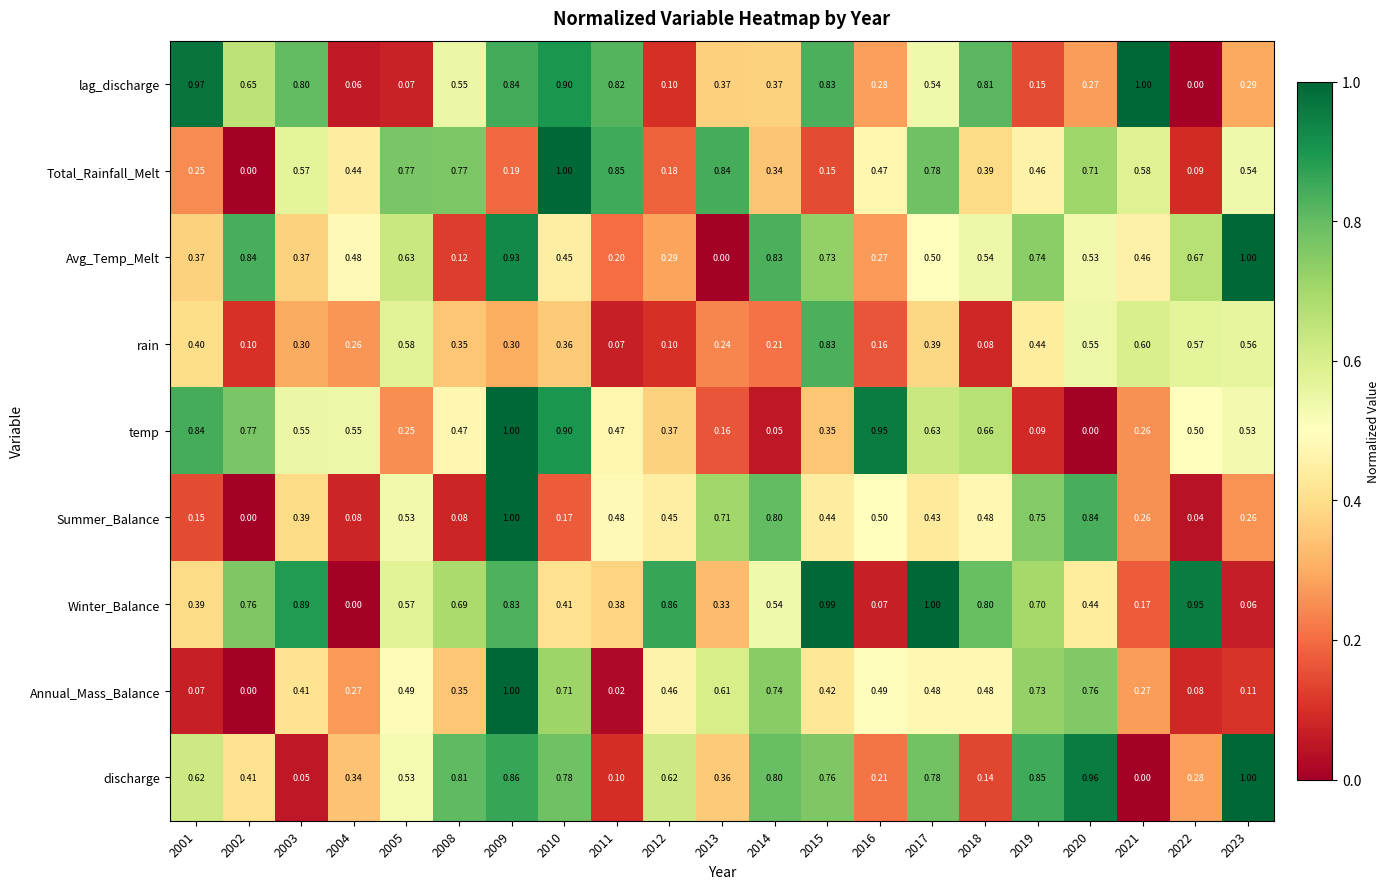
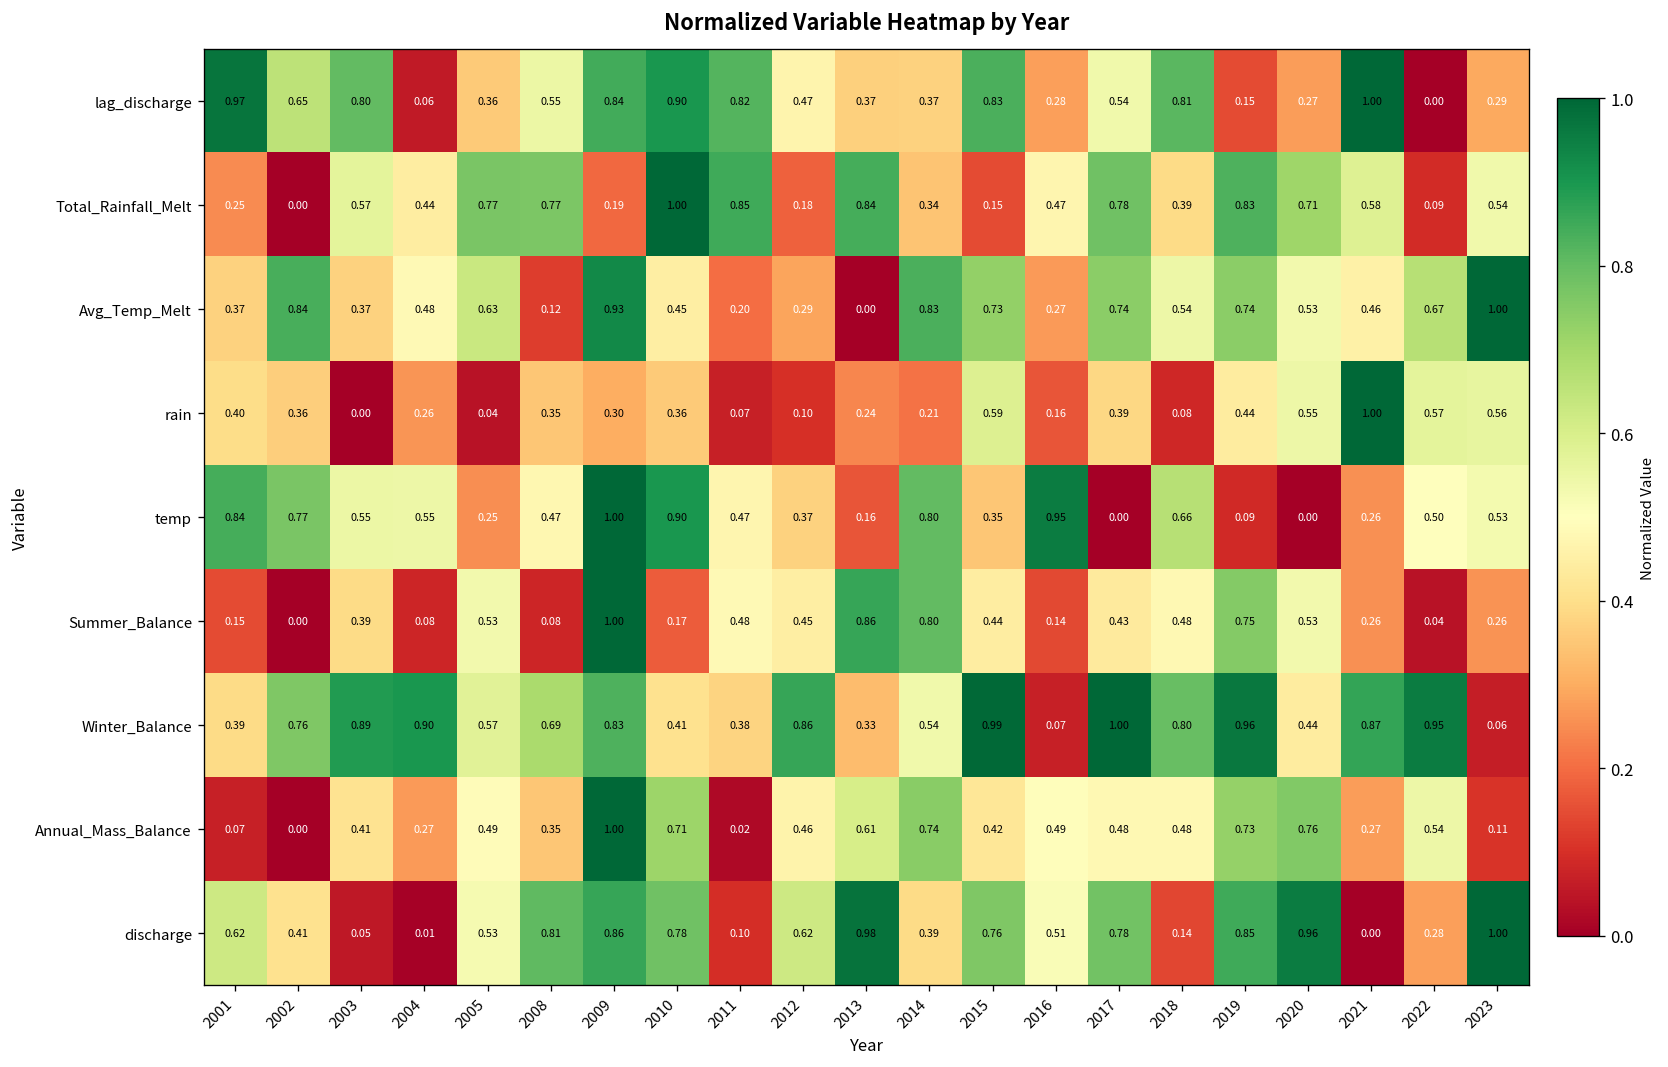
lag_discharge, 2005: 0.07 -> 0.36
lag_discharge, 2012: 0.10 -> 0.47
Total_Rainfall_Melt, 2019: 0.46 -> 0.83
Avg_Temp_Melt, 2017: 0.50 -> 0.74
rain, 2002: 0.10 -> 0.36
rain, 2003: 0.30 -> 0.00
rain, 2005: 0.58 -> 0.04
rain, 2015: 0.83 -> 0.59
rain, 2021: 0.60 -> 1.00
temp, 2014: 0.05 -> 0.80
temp, 2017: 0.63 -> 0.00
Summer_Balance, 2013: 0.71 -> 0.86
Summer_Balance, 2016: 0.50 -> 0.14
Summer_Balance, 2020: 0.84 -> 0.53
Winter_Balance, 2004: 0.00 -> 0.90
Winter_Balance, 2019: 0.70 -> 0.96
Winter_Balance, 2021: 0.17 -> 0.87
Annual_Mass_Balance, 2022: 0.08 -> 0.54
discharge, 2004: 0.34 -> 0.01
discharge, 2013: 0.36 -> 0.98
discharge, 2014: 0.80 -> 0.39
discharge, 2016: 0.21 -> 0.51
